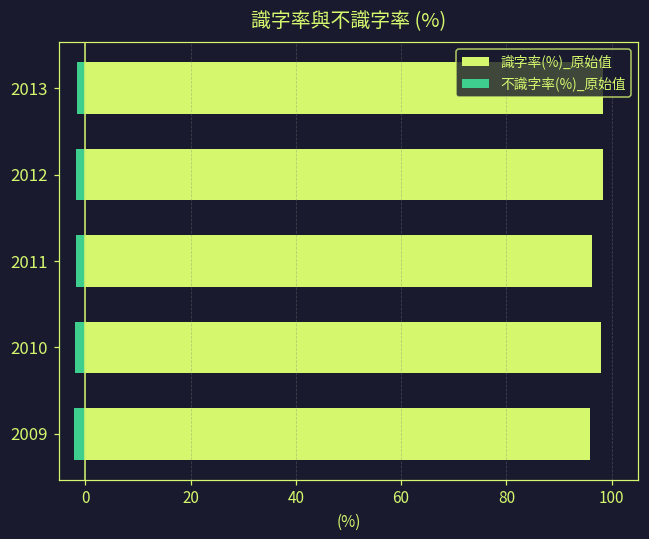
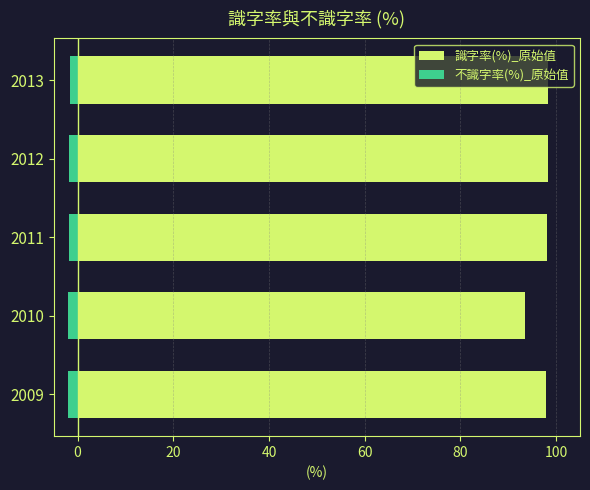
識字率(%)_原始值, 2011: 96 -> 98
識字率(%)_原始值, 2010: 98 -> 94
識字率(%)_原始值, 2009: 96 -> 98
